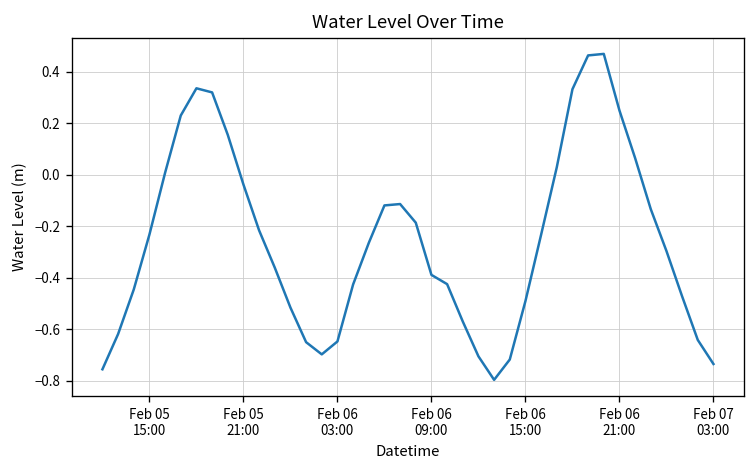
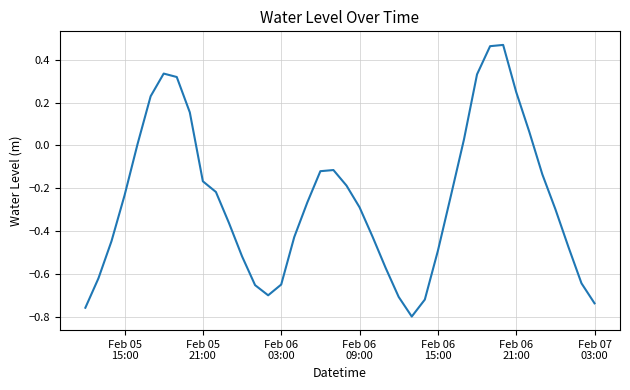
Feb 05 21:00: -0.04 -> -0.17
Feb 06 09:00: -0.39 -> -0.29
